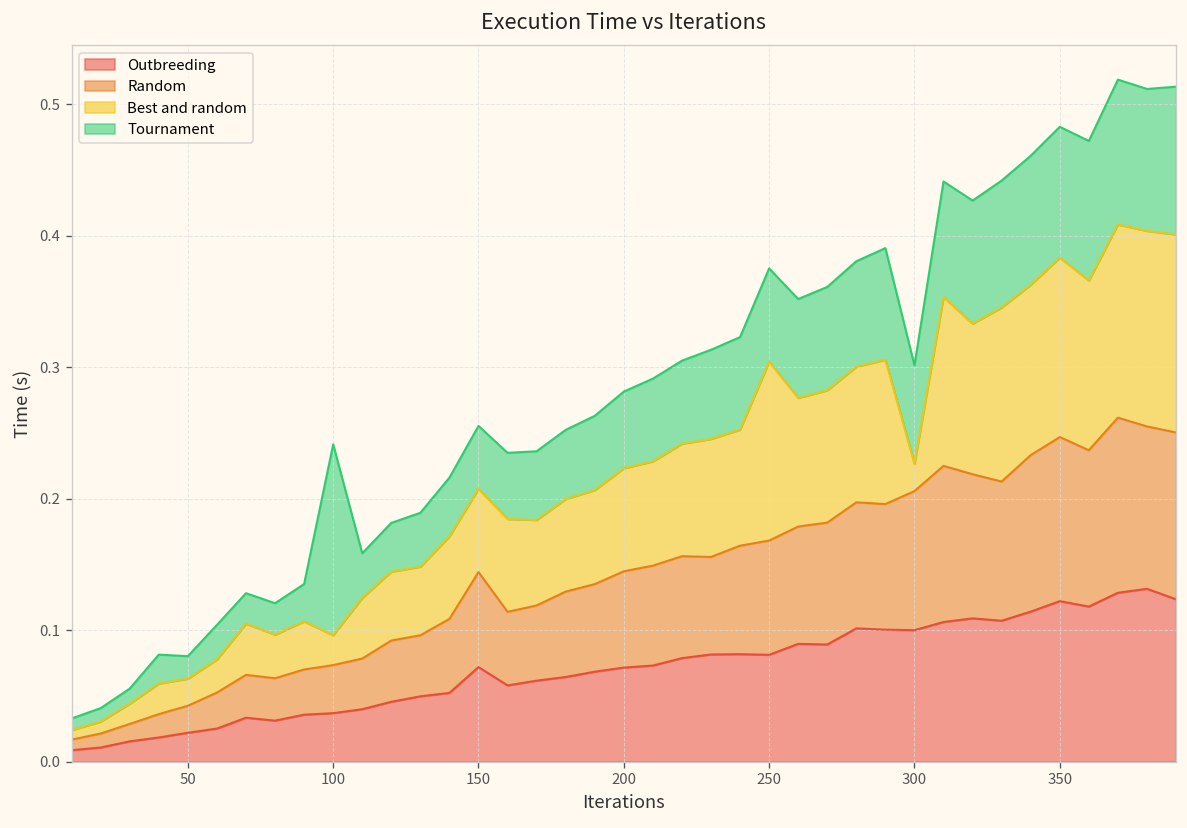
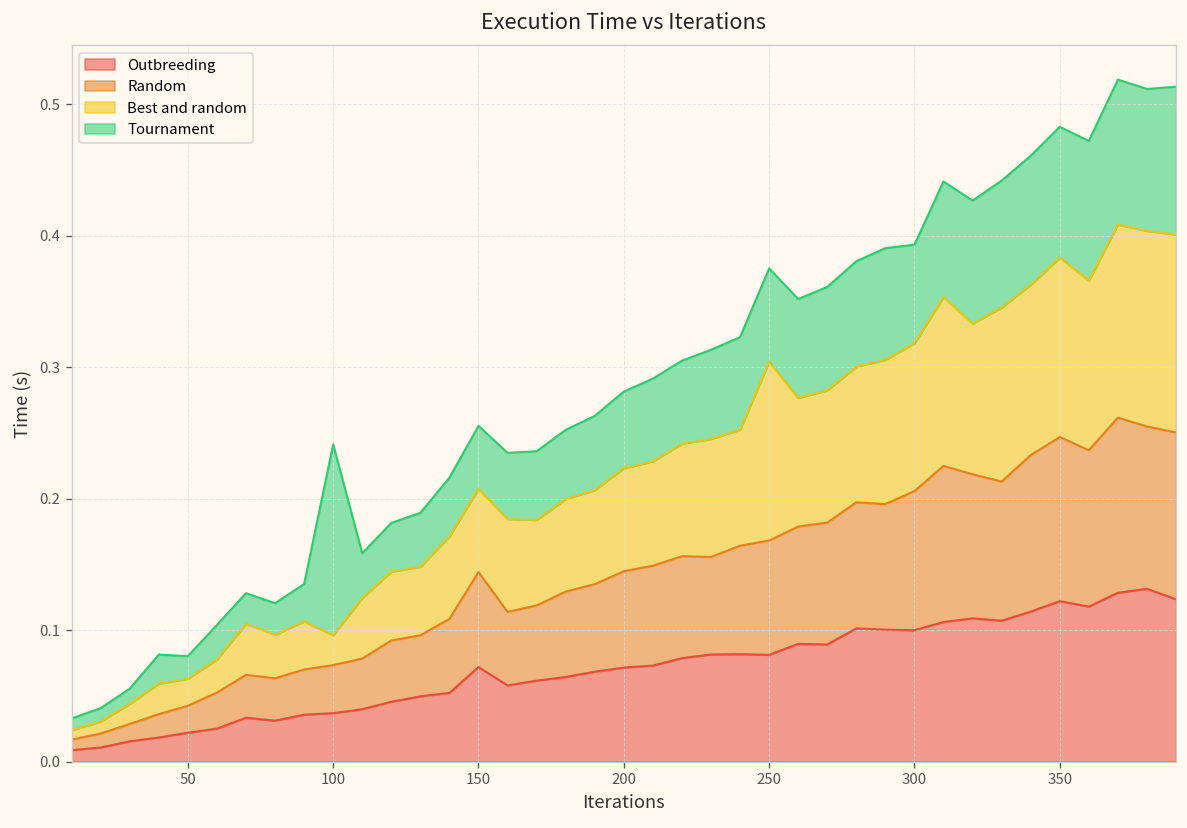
Best and random, 300: 0.021 -> 0.112
